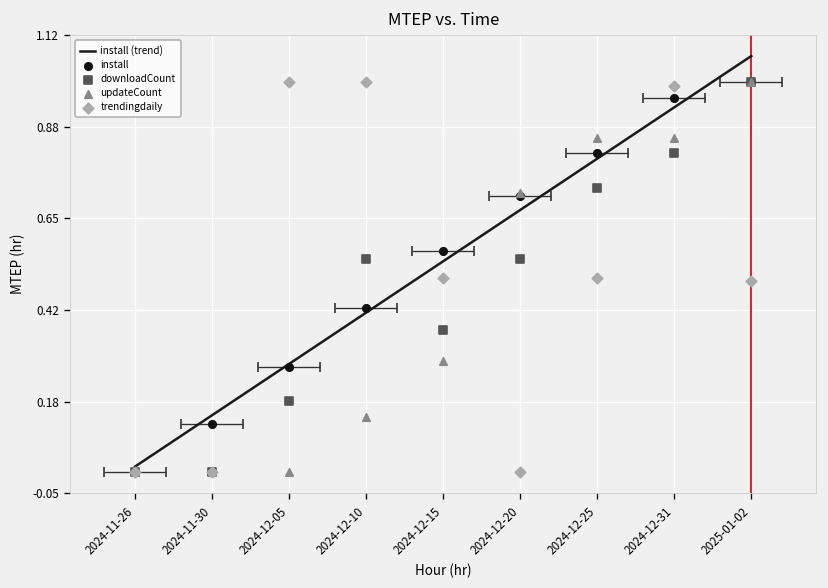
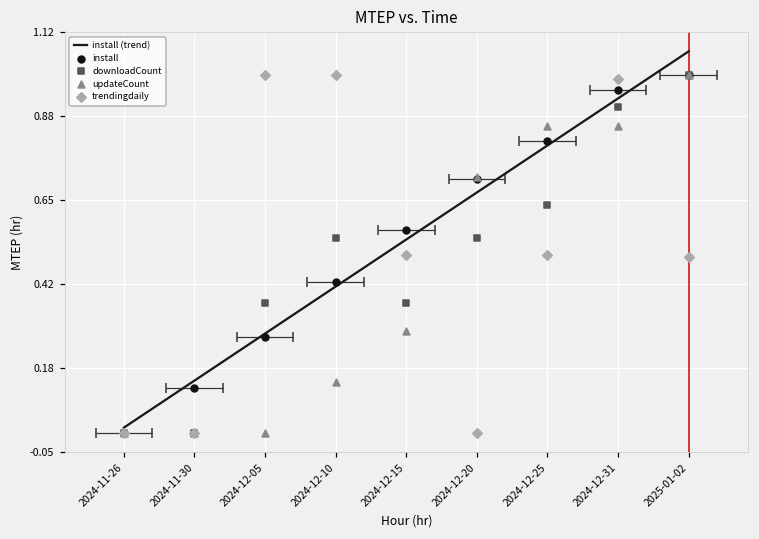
downloadCount, 2024-12-05: 0.18 -> 0.36
downloadCount, 2024-12-25: 0.73 -> 0.64
downloadCount, 2024-12-31: 0.82 -> 0.91
